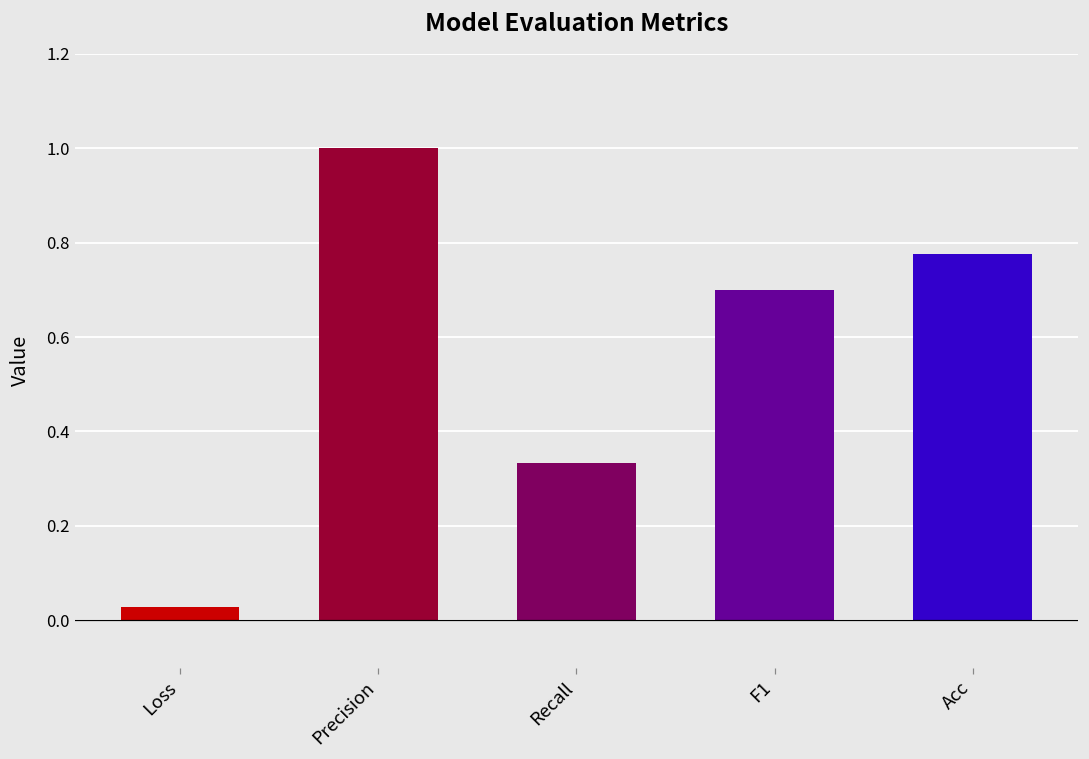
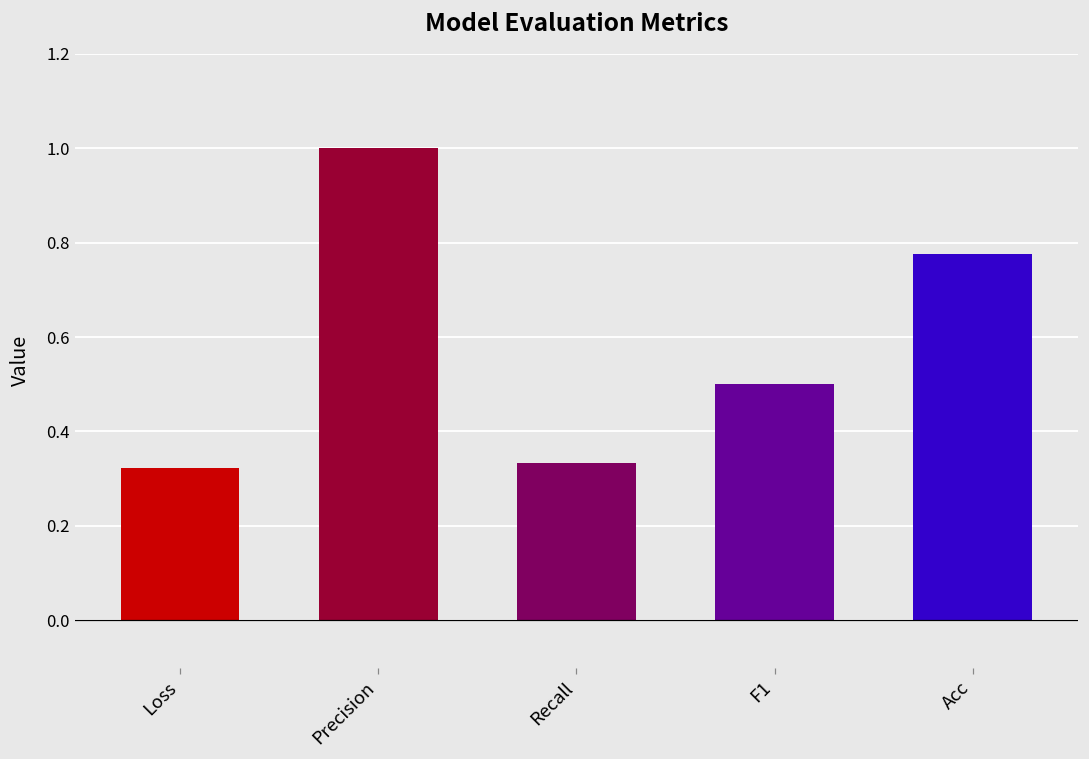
Loss: 0.03 -> 0.32
F1: 0.7 -> 0.5
